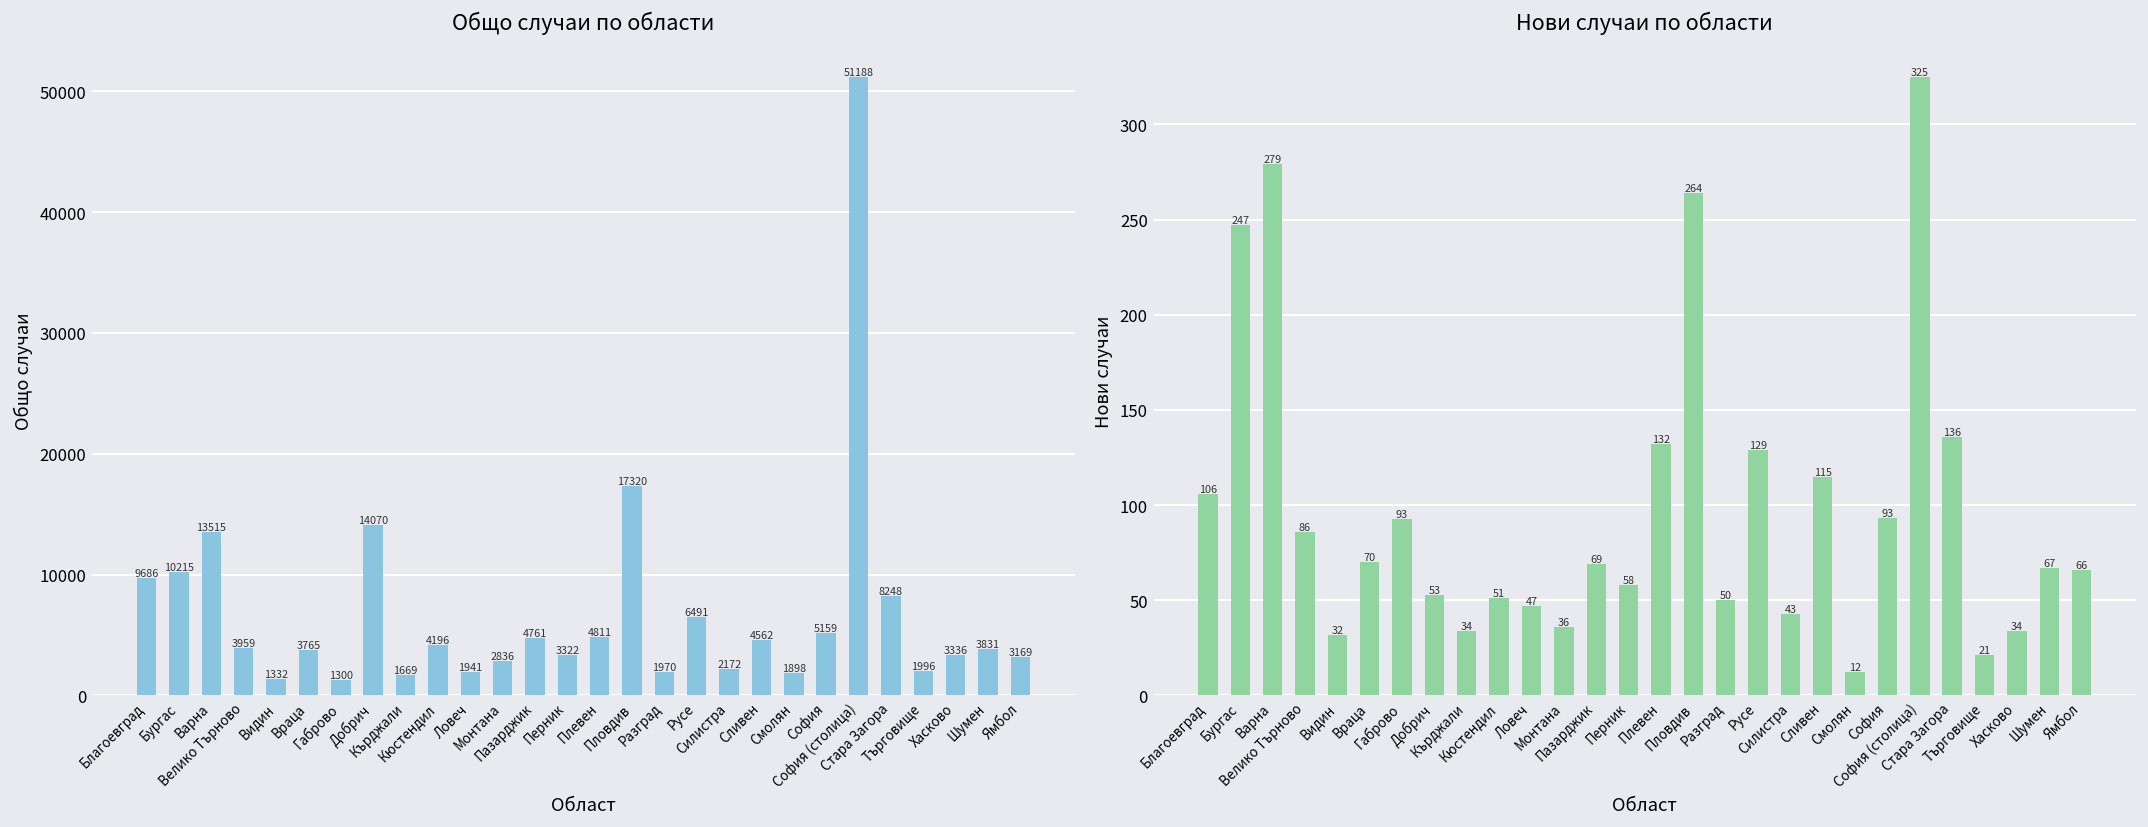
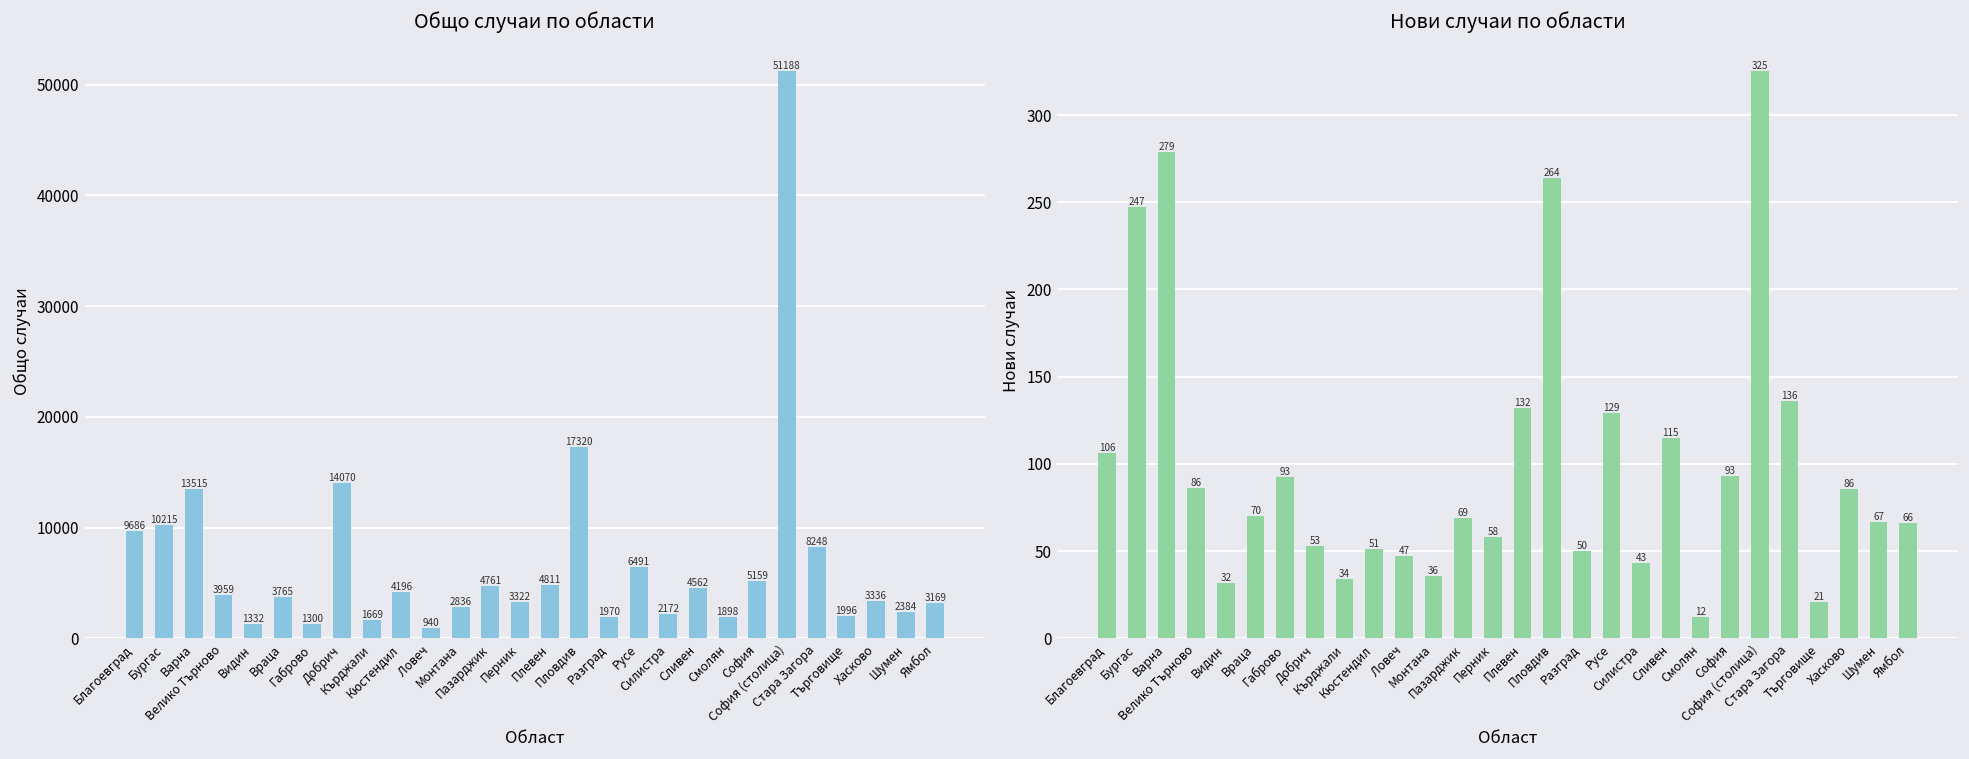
Общо случаи по области, Ловеч: 1941 -> 940
Общо случаи по области, Шумен: 3831 -> 2384
Нови случаи по области, Хасково: 34 -> 86
